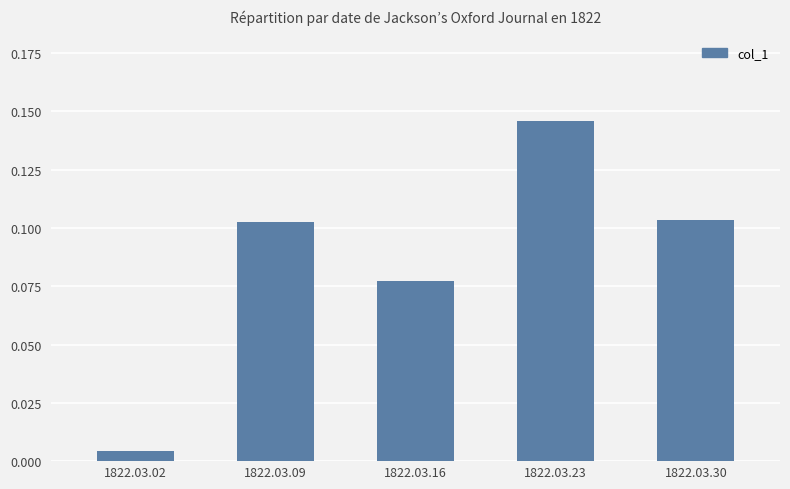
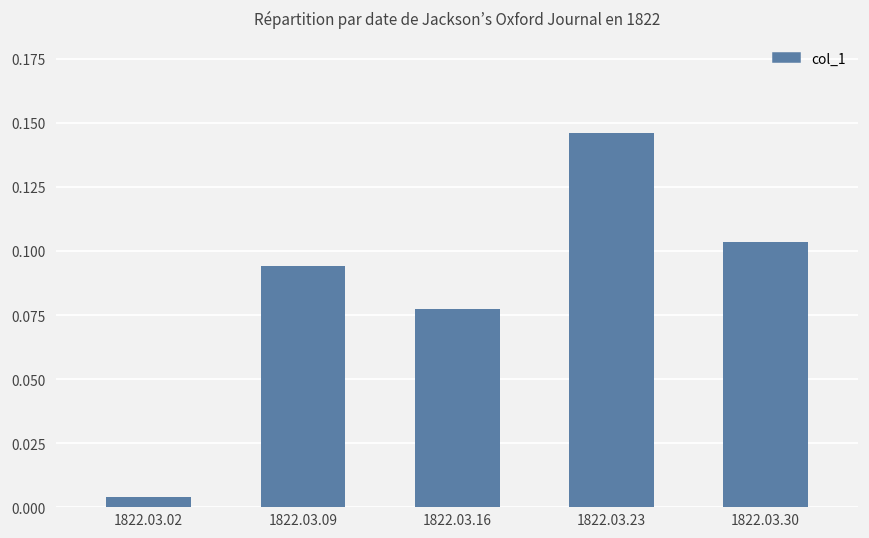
1822.03.09: 0.103 -> 0.094
